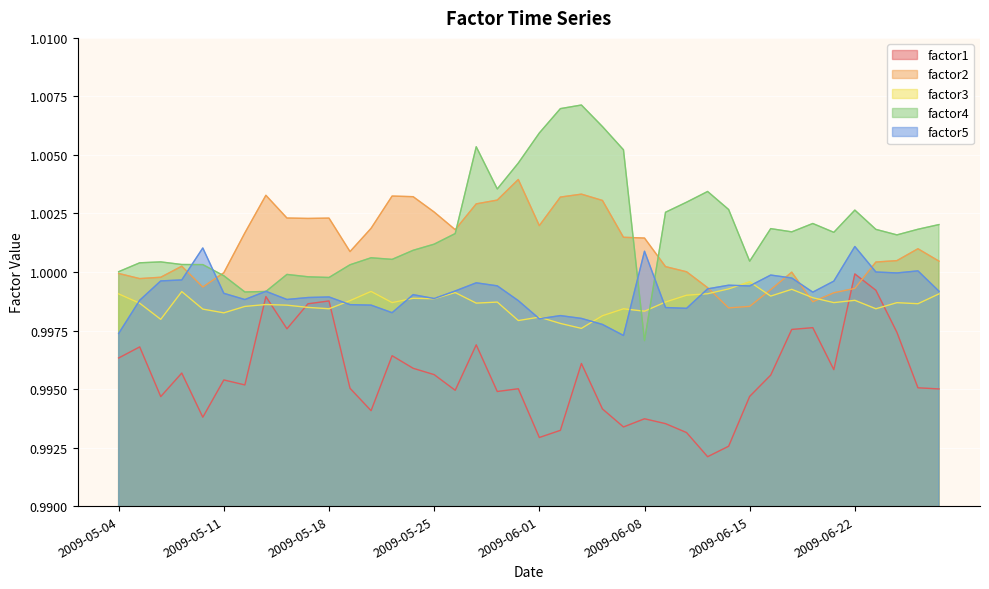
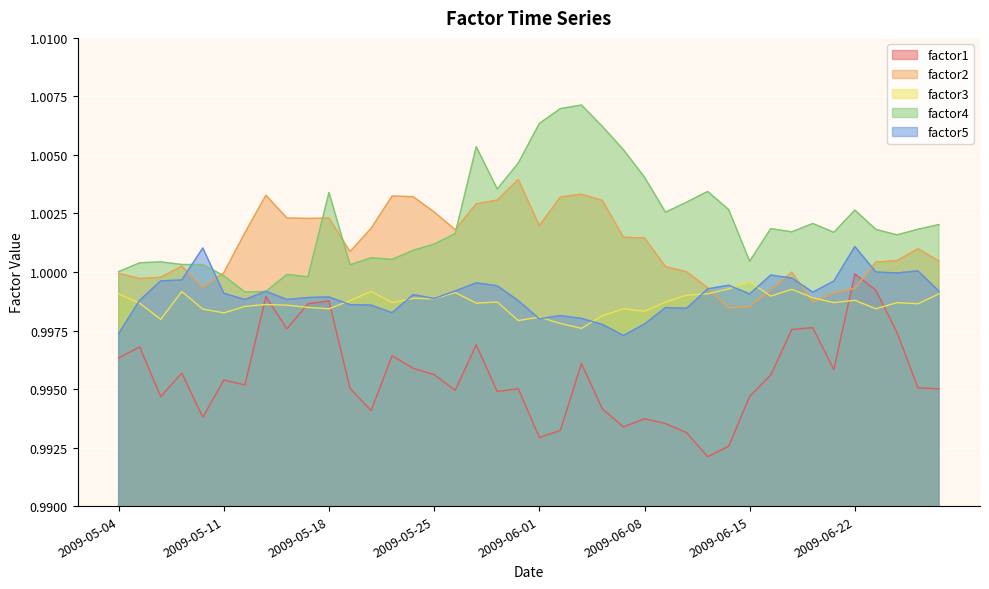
factor4, 2009-05-18: 0.9998 -> 1.0034
factor4, 2009-06-01: 1.0059 -> 1.0063
factor4, 2009-06-08: 0.9971 -> 1.0041
factor5, 2009-06-08: 1.0009 -> 0.9978
factor5, 2009-06-15: 0.9994 -> 0.9991
